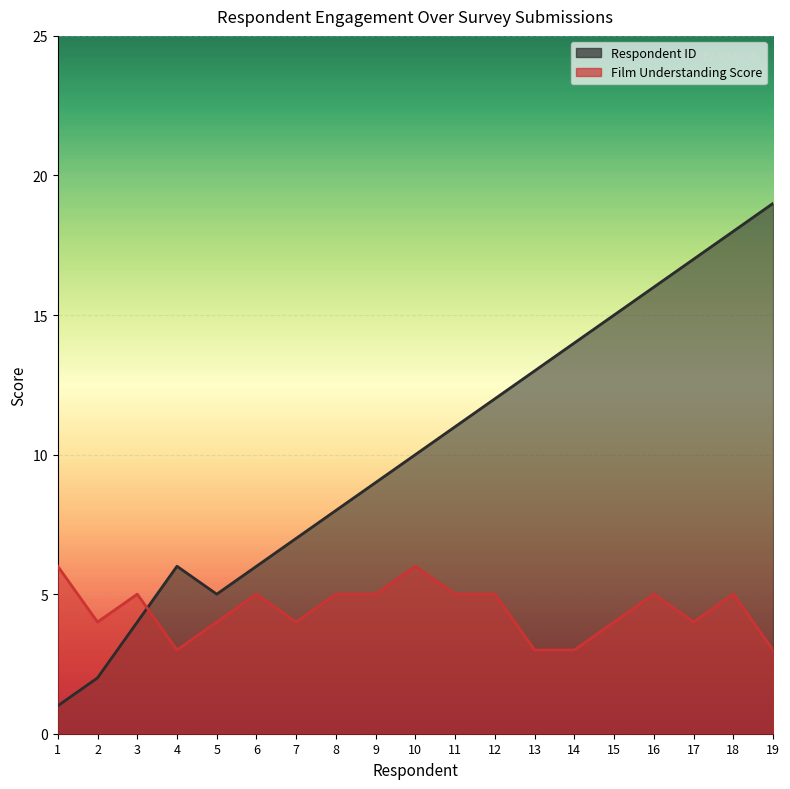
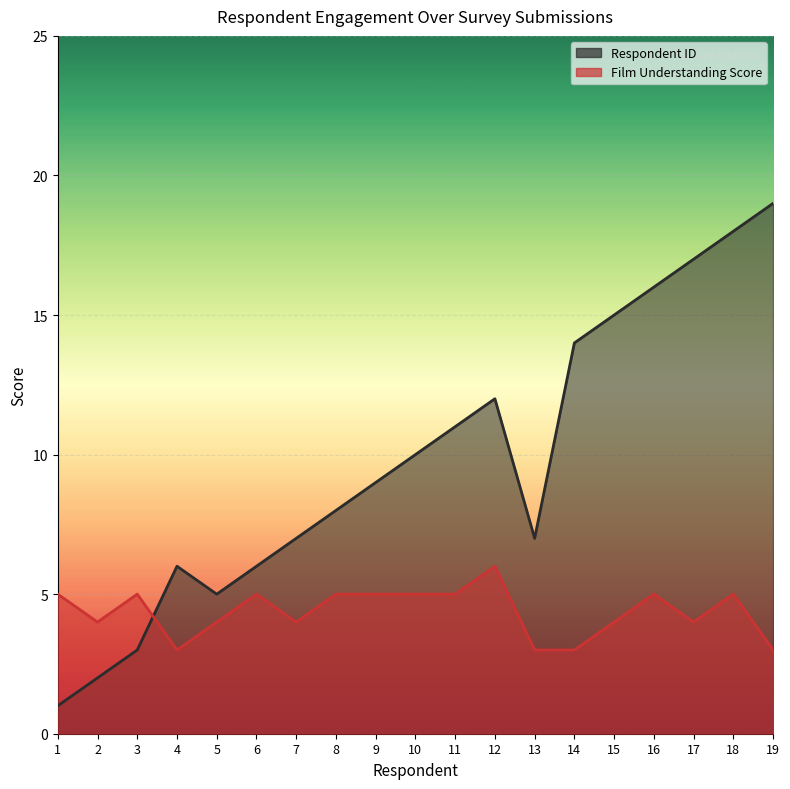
Film Understanding Score, 1: 6 -> 5
Respondent ID, 3: 4 -> 3
Film Understanding Score, 10: 6 -> 5
Film Understanding Score, 12: 5 -> 6
Respondent ID, 13: 13 -> 7
